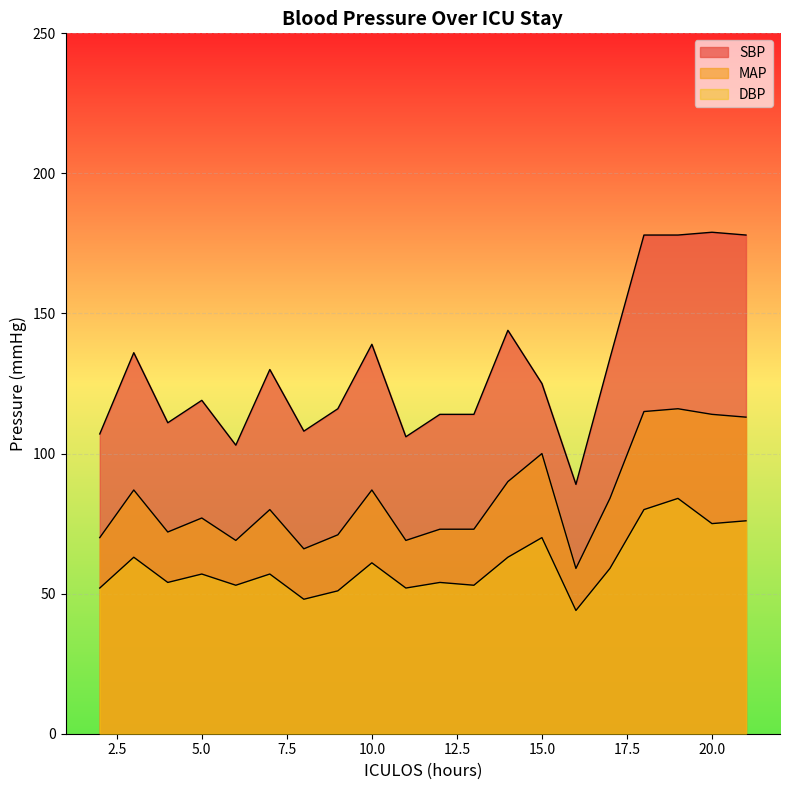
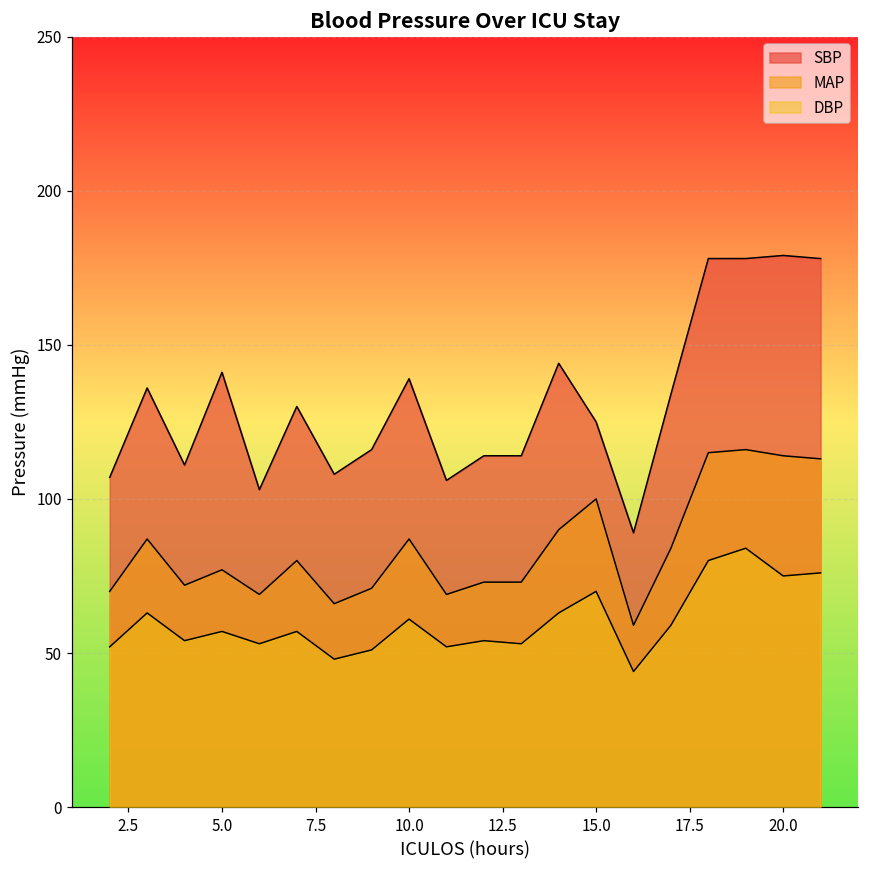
SBP, 5.0: 119 -> 141
